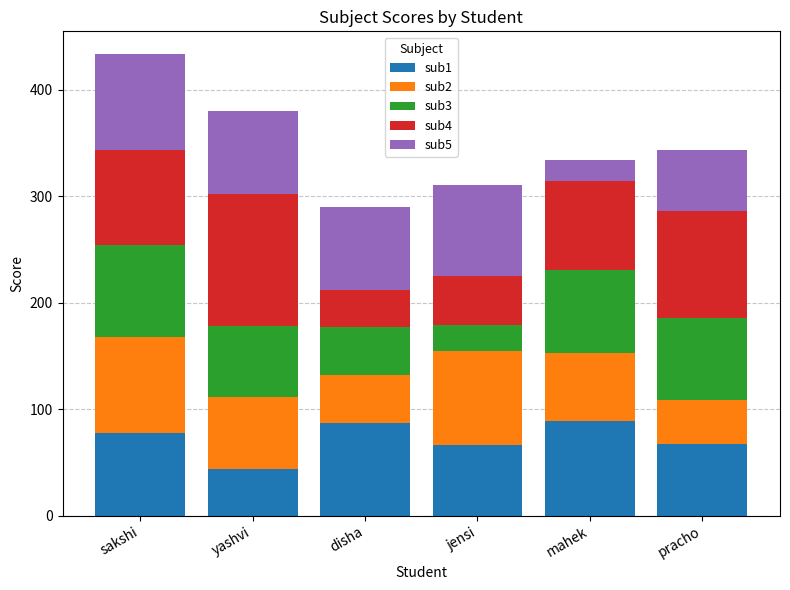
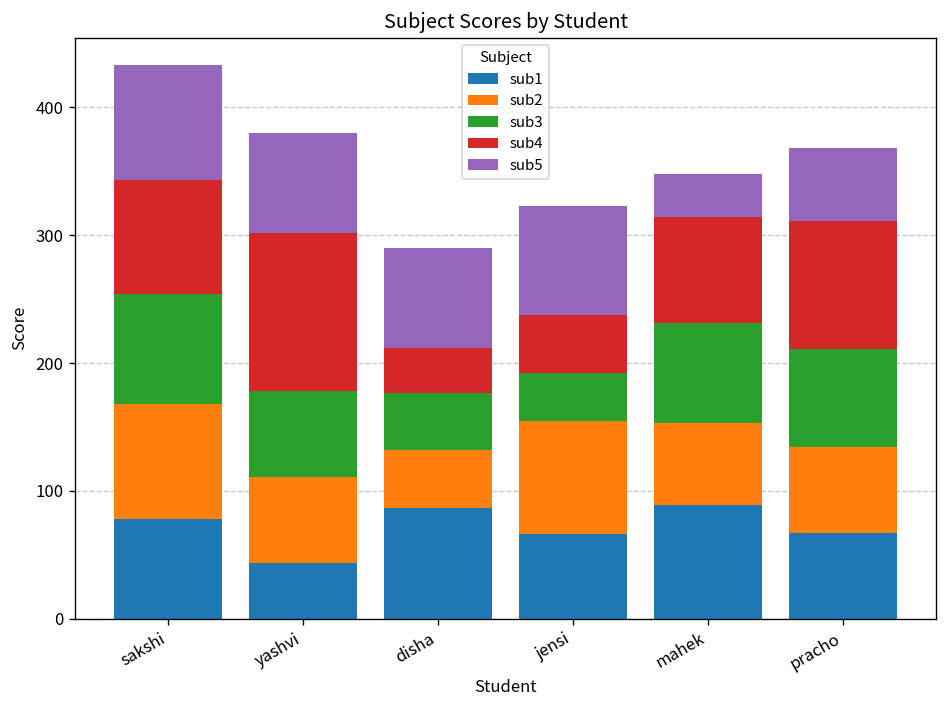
sub3, jensi: 24 -> 37
sub5, mahek: 20 -> 34
sub2, pracho: 42 -> 67
